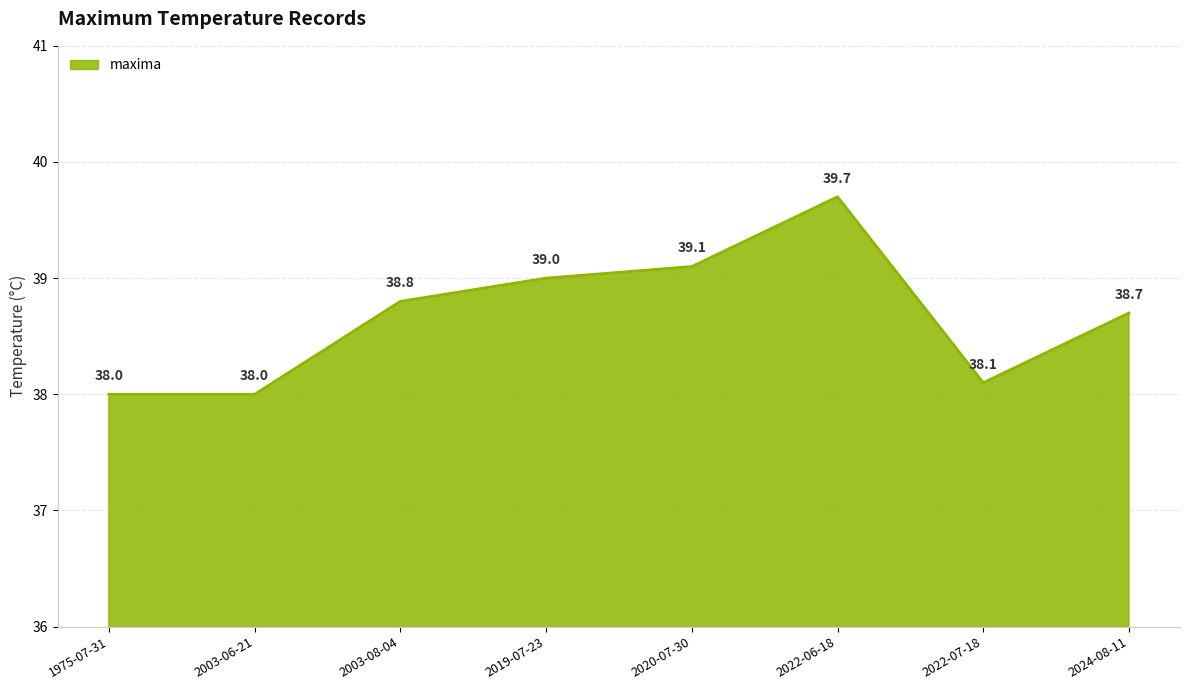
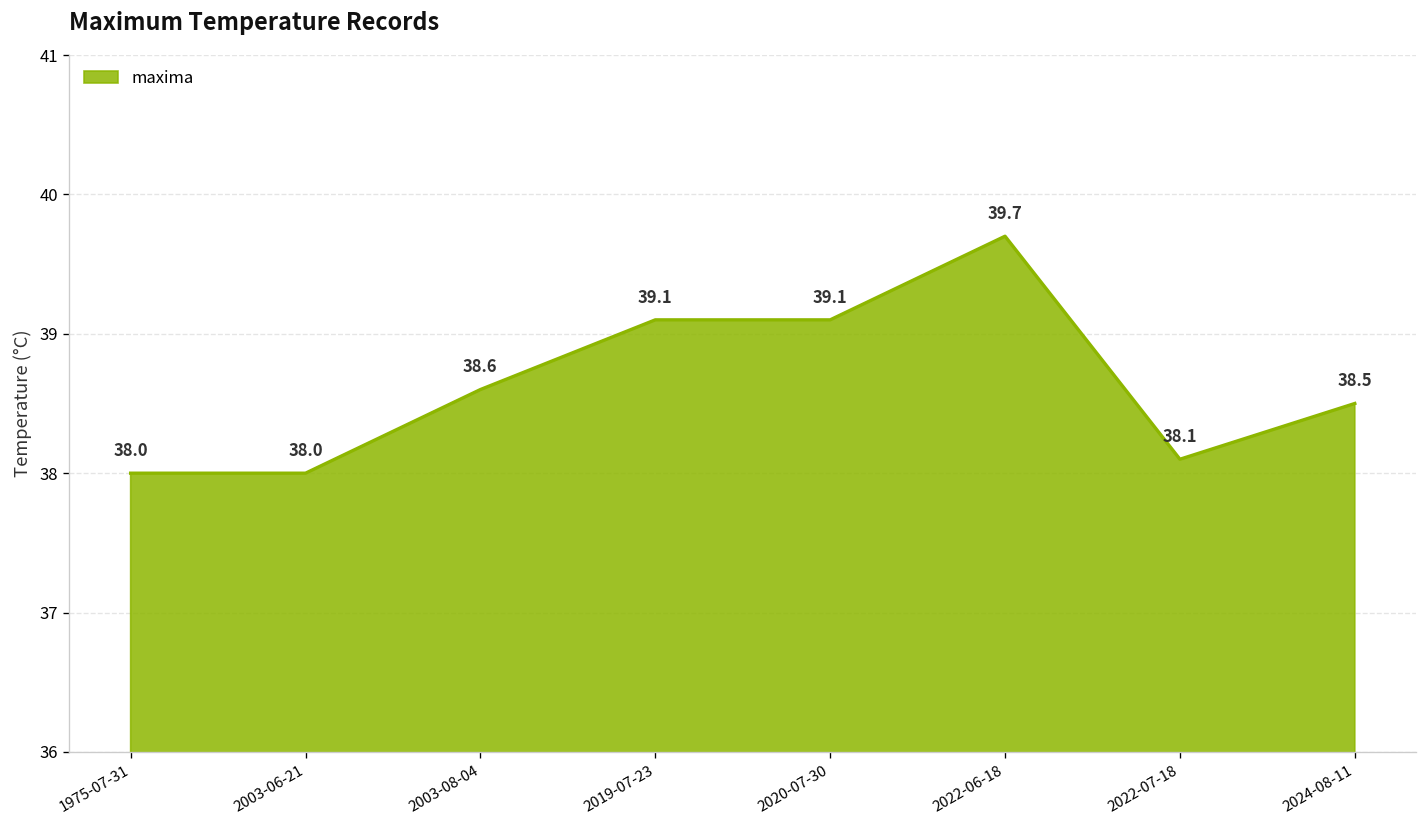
2003-08-04: 38.8 -> 38.6
2019-07-23: 39.0 -> 39.1
2024-08-11: 38.7 -> 38.5
